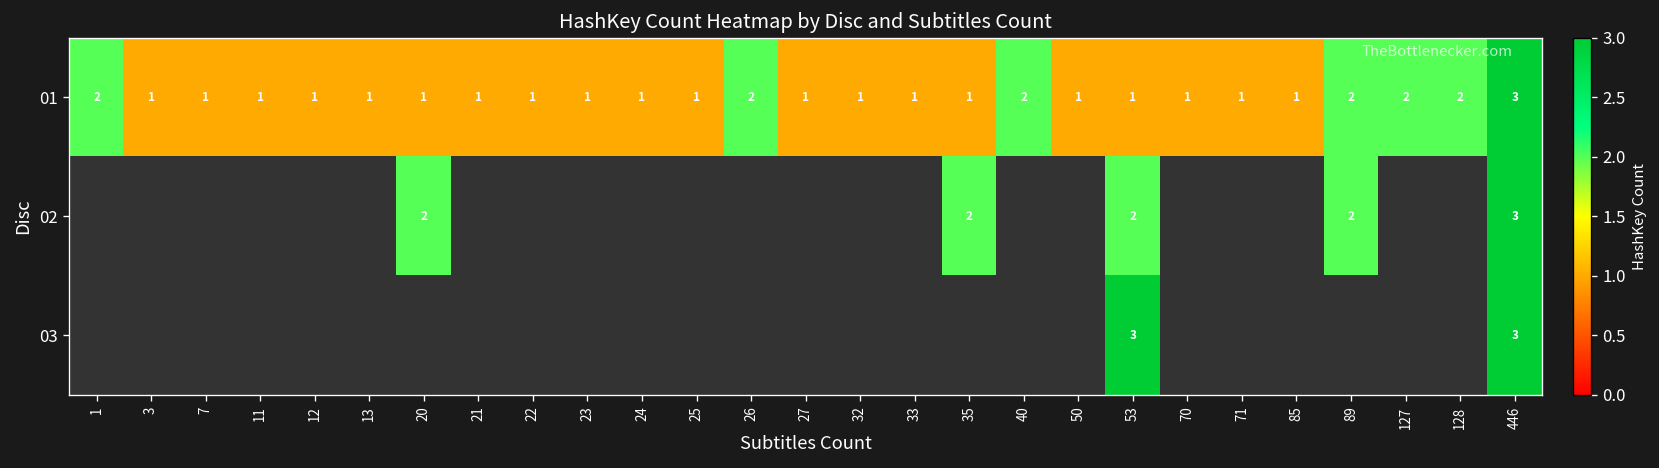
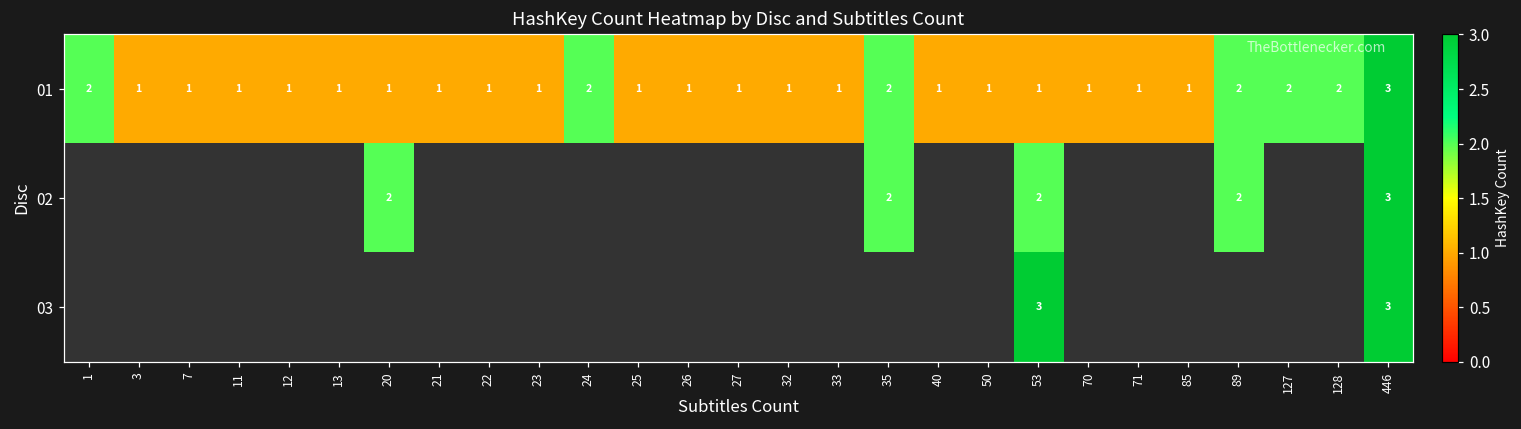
01, 24: 1 -> 2
01, 26: 2 -> 1
01, 35: 1 -> 2
01, 40: 2 -> 1
